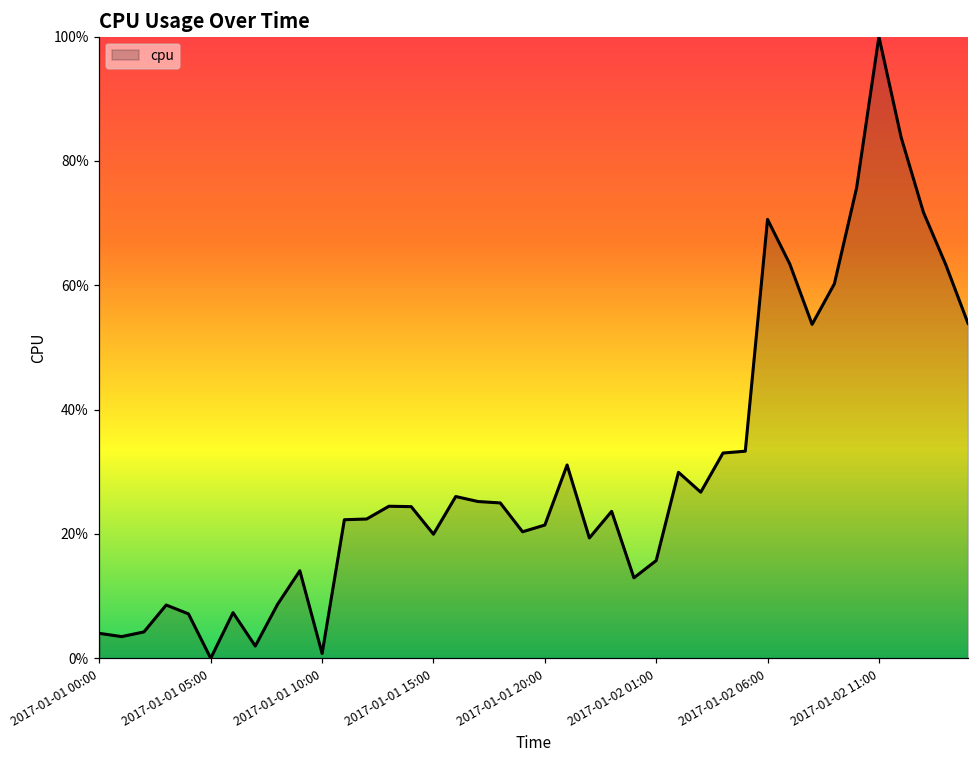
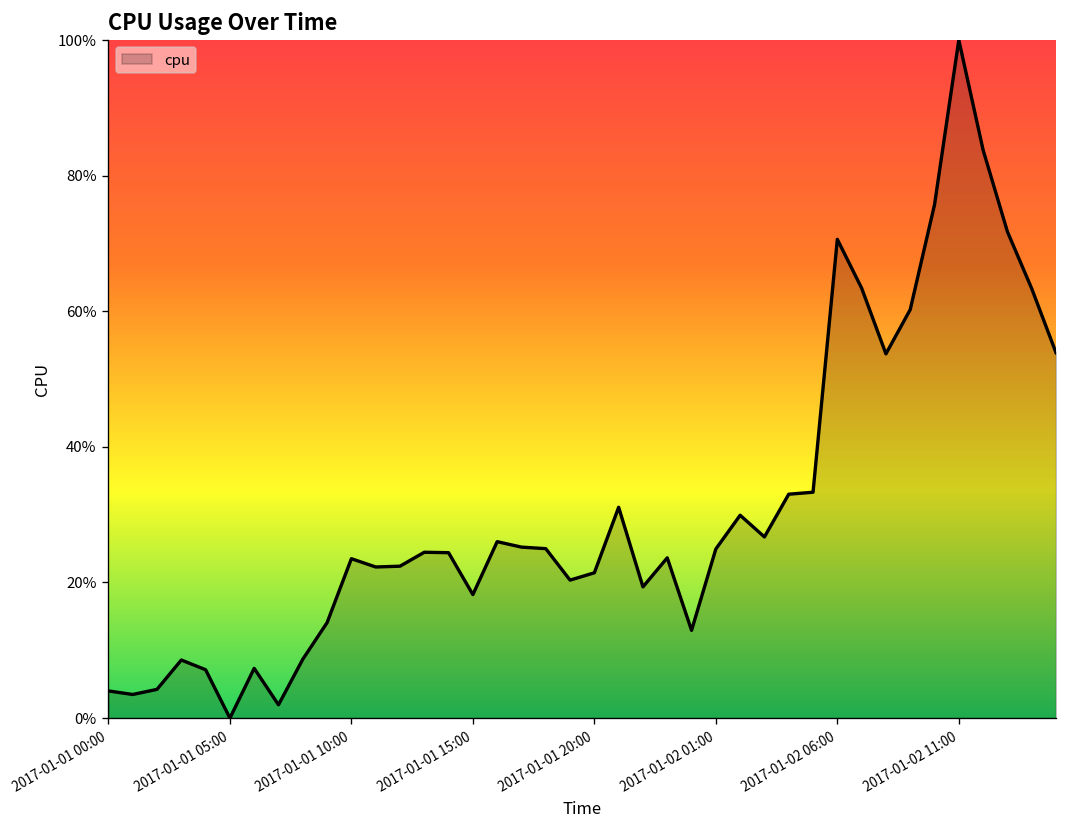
2017-01-01 10:00: 1% -> 24%
2017-01-01 15:00: 20% -> 18%
2017-01-02 01:00: 16% -> 25%
